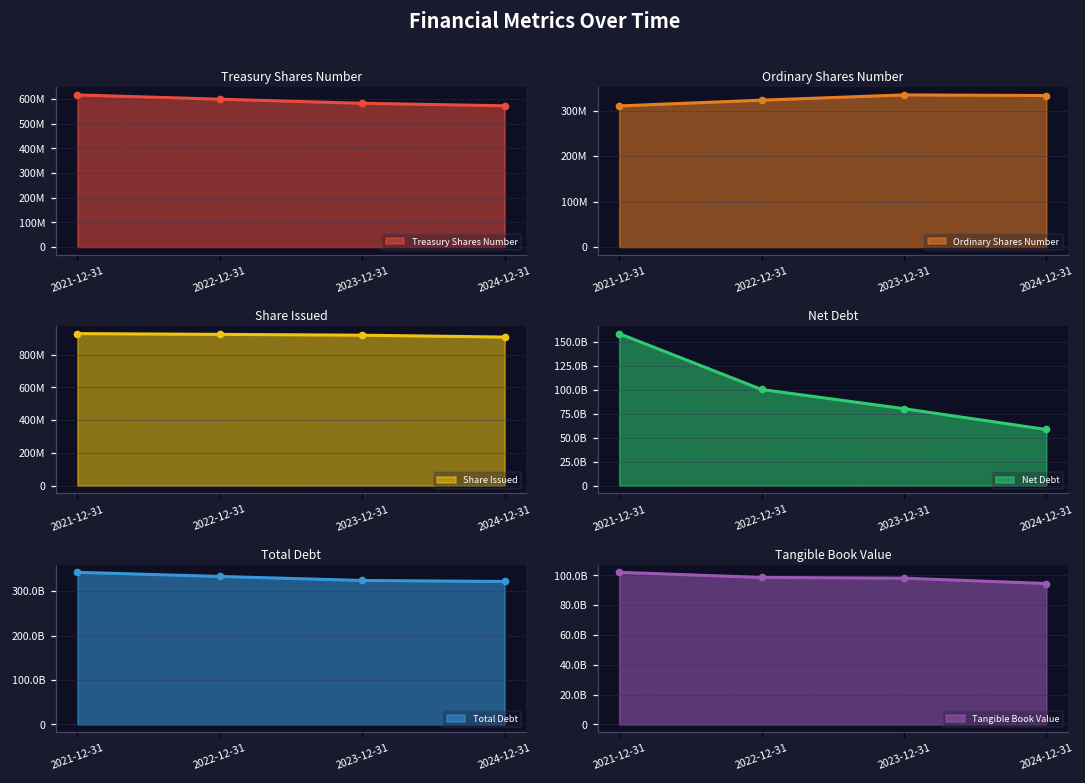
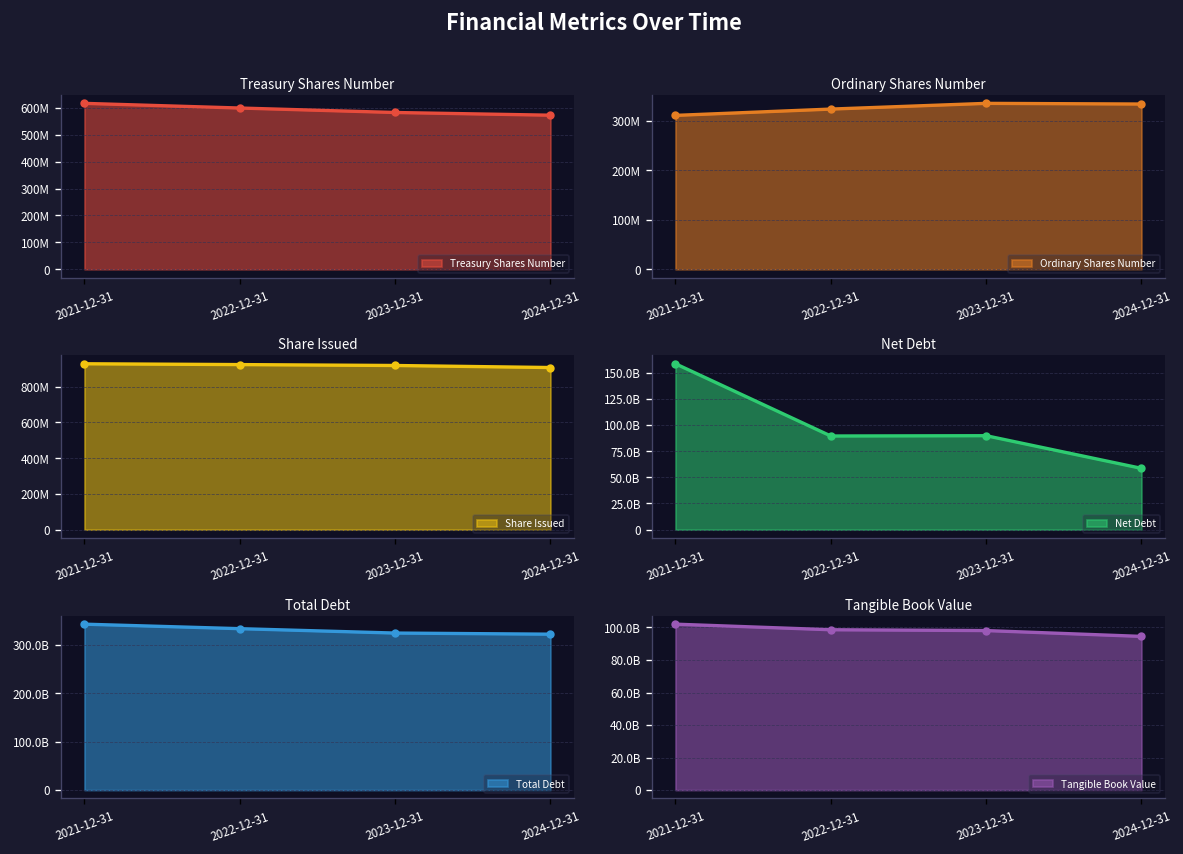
Net Debt, 2022-12-31: 100000000000 -> 90000000000
Net Debt, 2023-12-31: 80000000000 -> 90000000000
